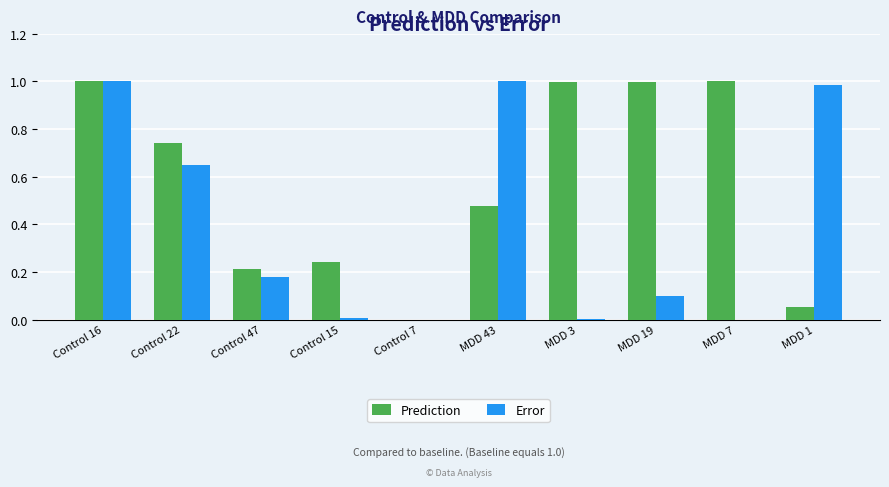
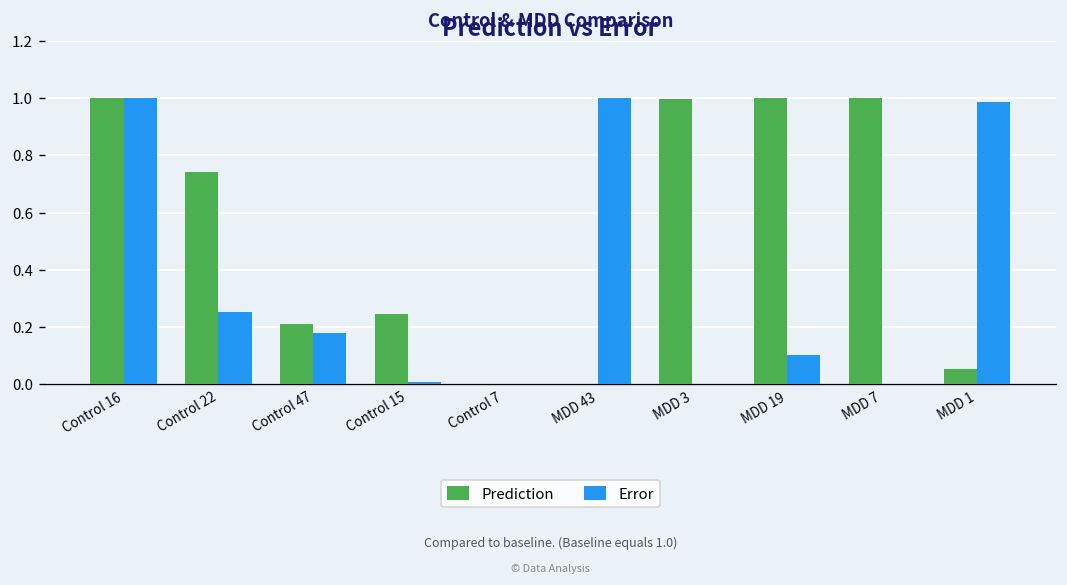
Error, Control 22: 0.65 -> 0.25
Prediction, MDD 43: 0.48 -> 0.00
